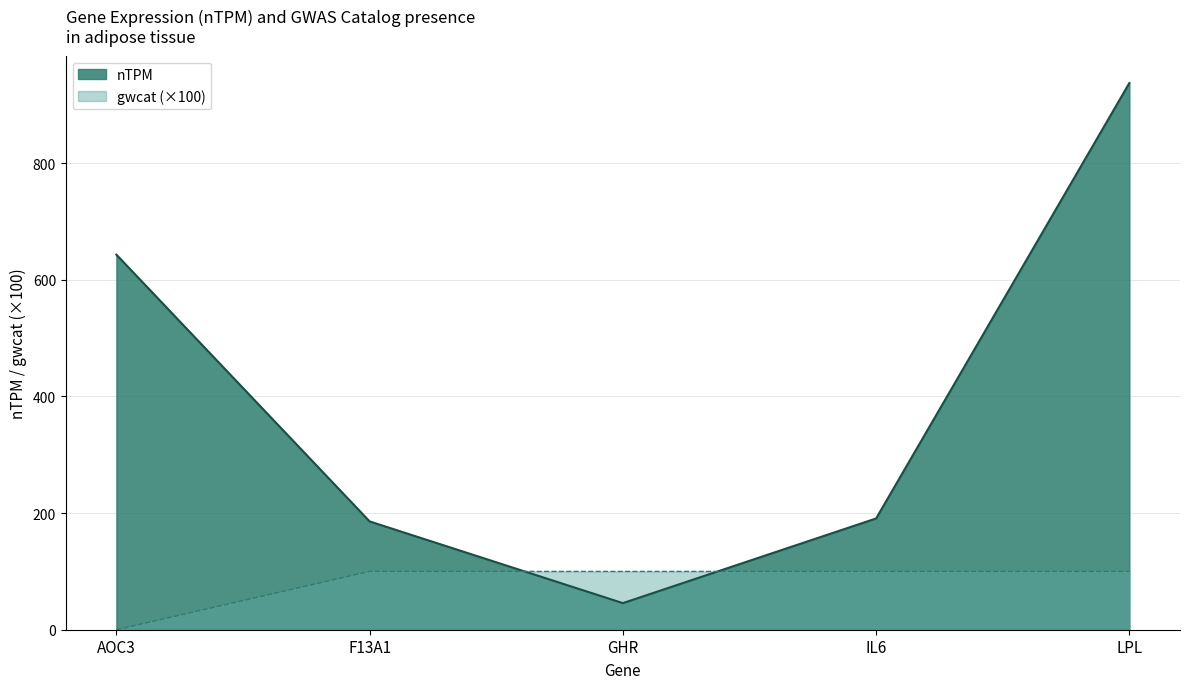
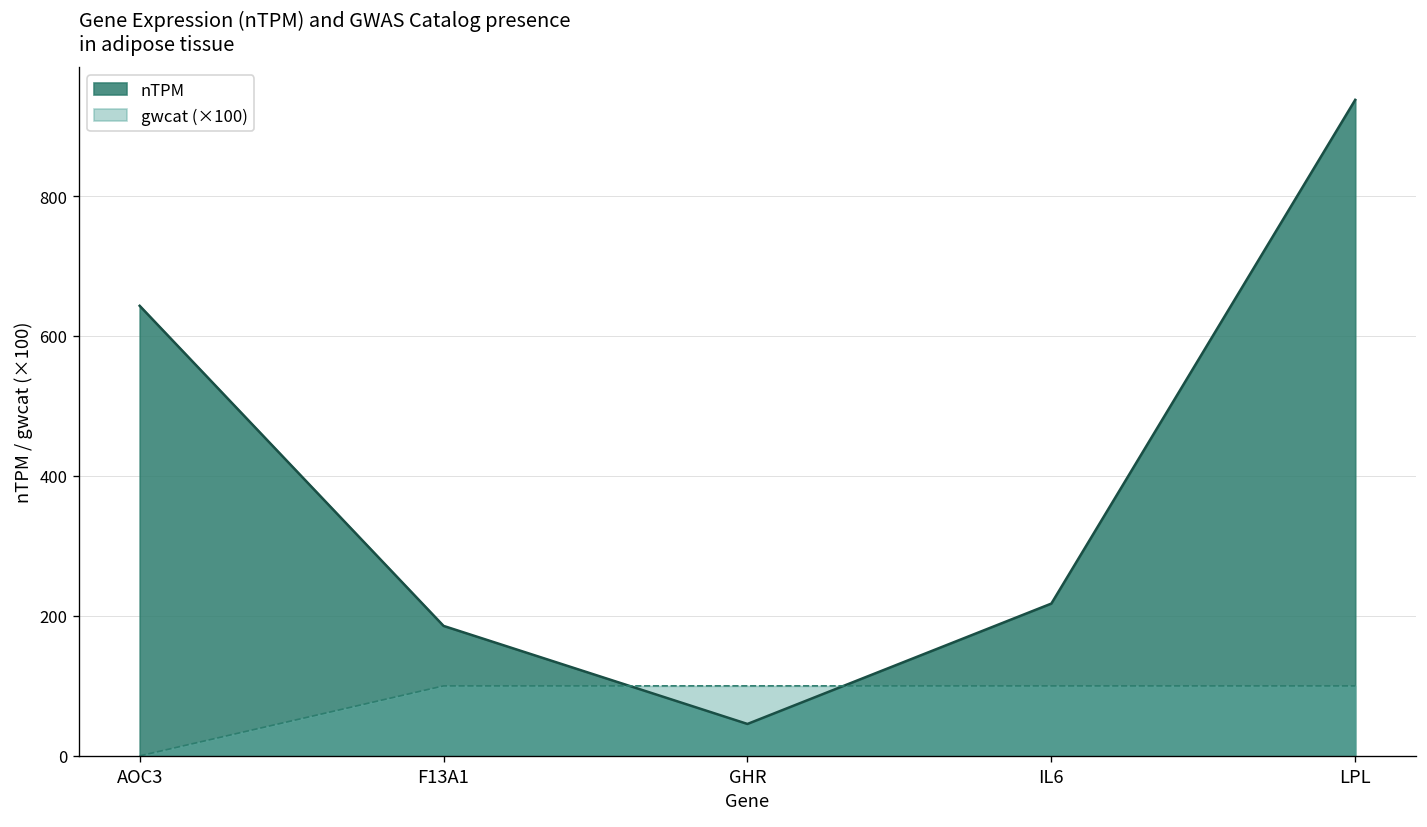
nTPM, IL6: 190 -> 220
